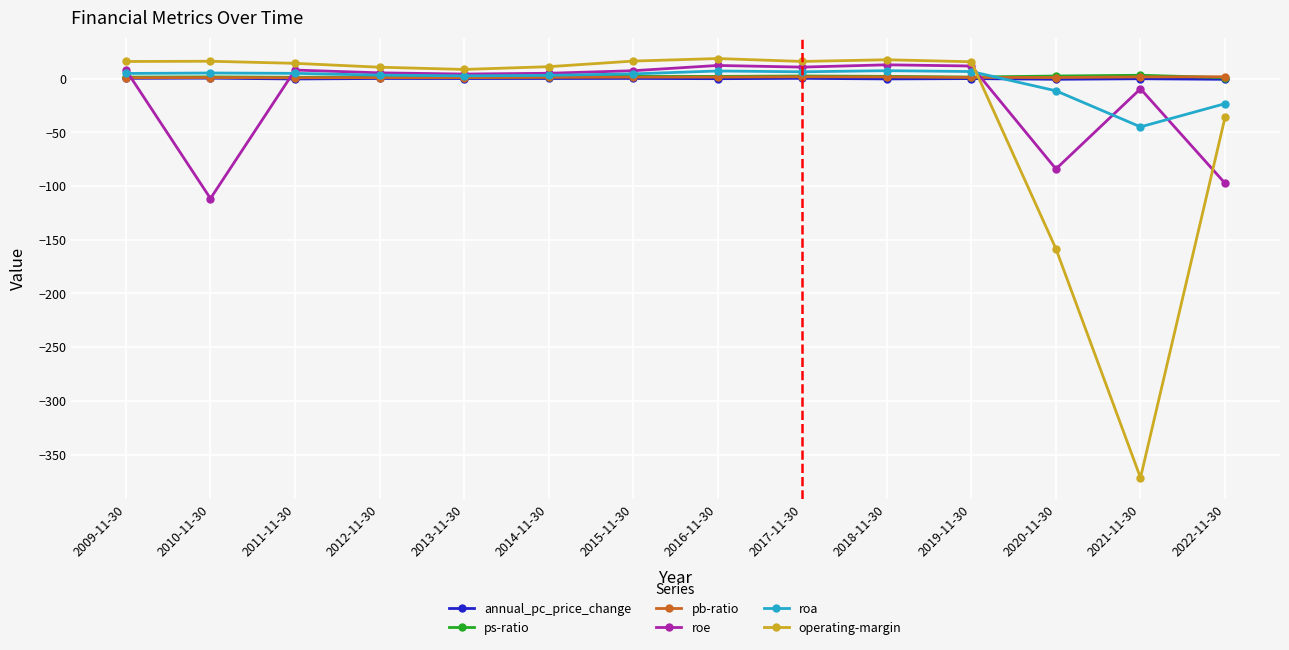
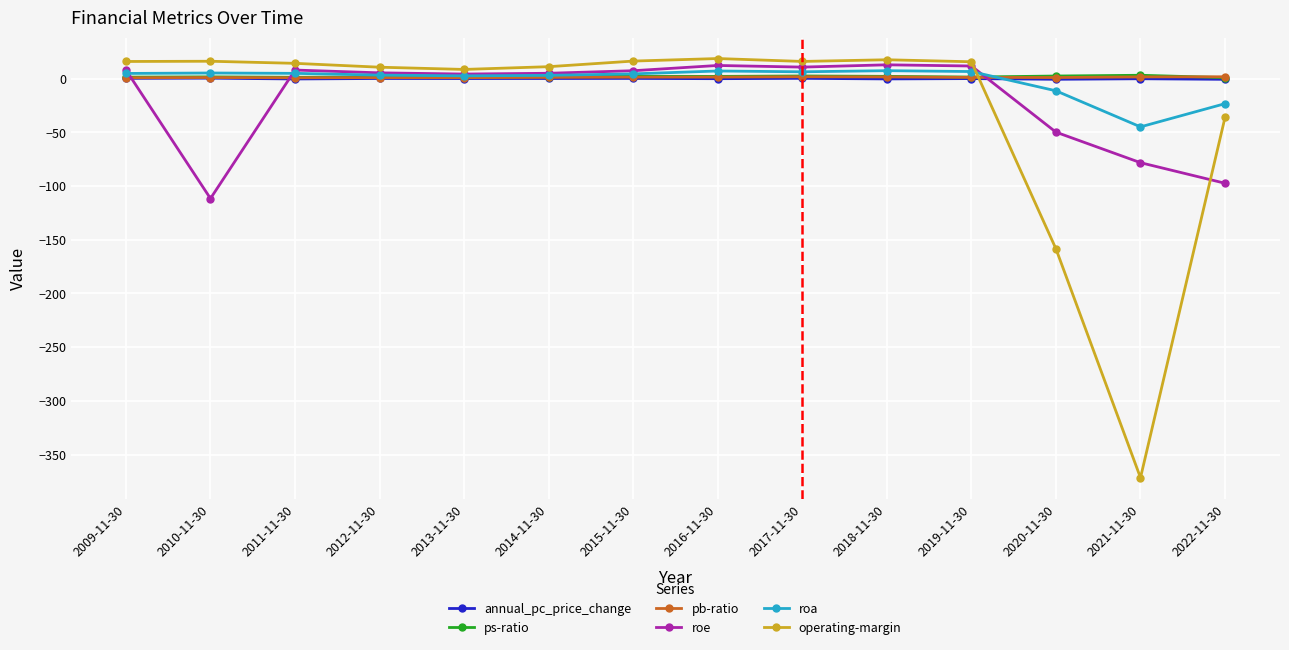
roe, 2020-11-30: -84 -> -50
roe, 2021-11-30: -9 -> -78
